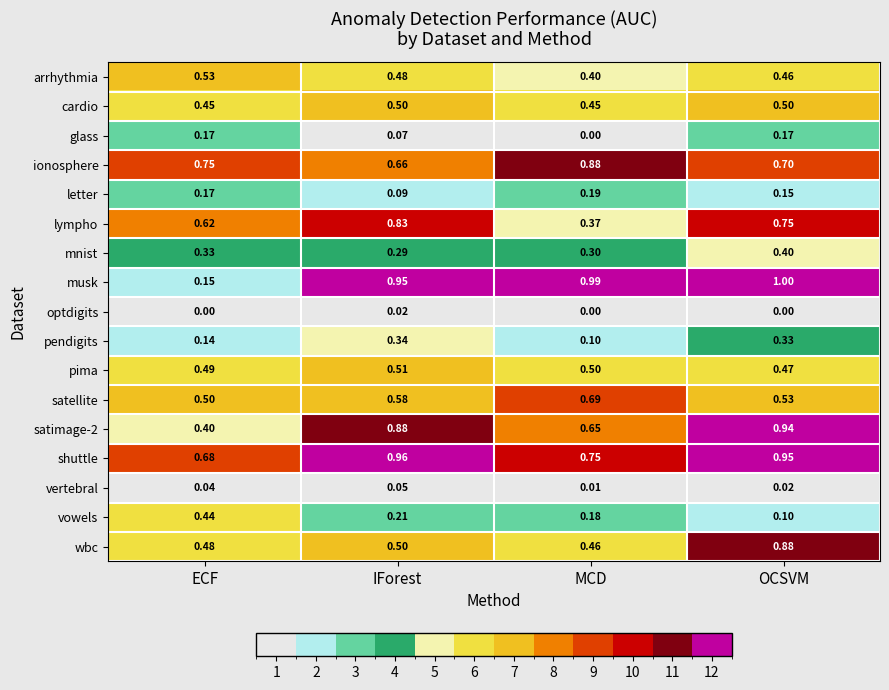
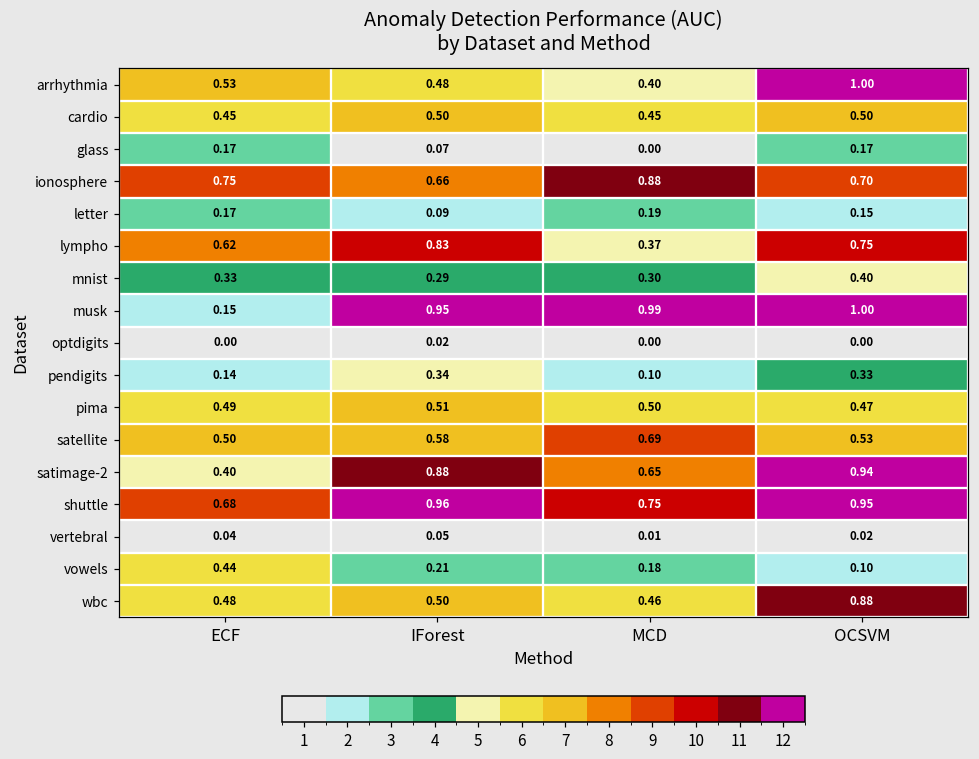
arrhythmia, OCSVM: 0.46 -> 1.00
